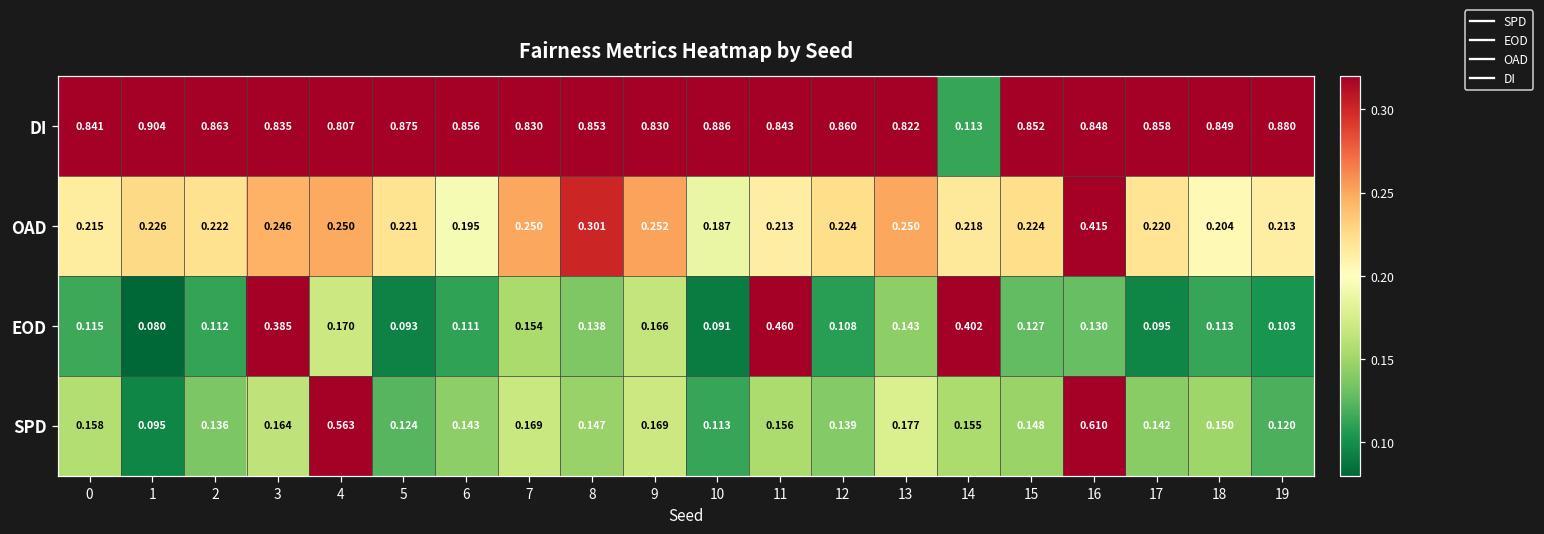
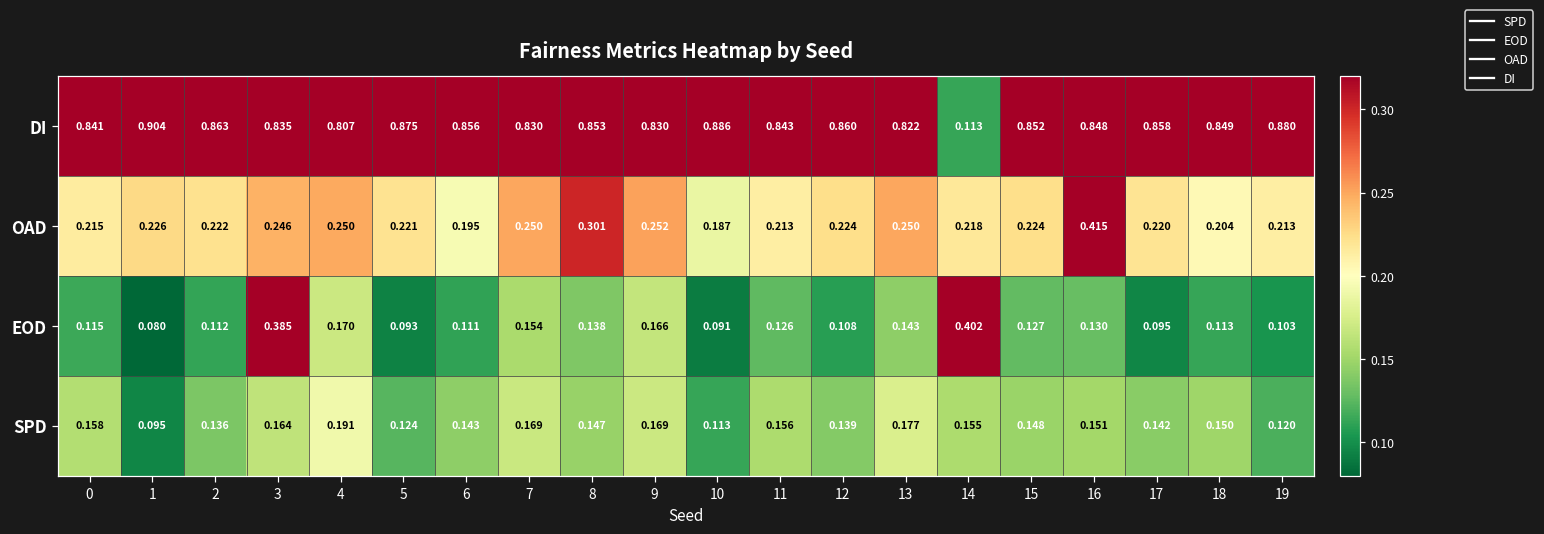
EOD, 11: 0.460 -> 0.126
SPD, 4: 0.563 -> 0.191
SPD, 16: 0.610 -> 0.151
